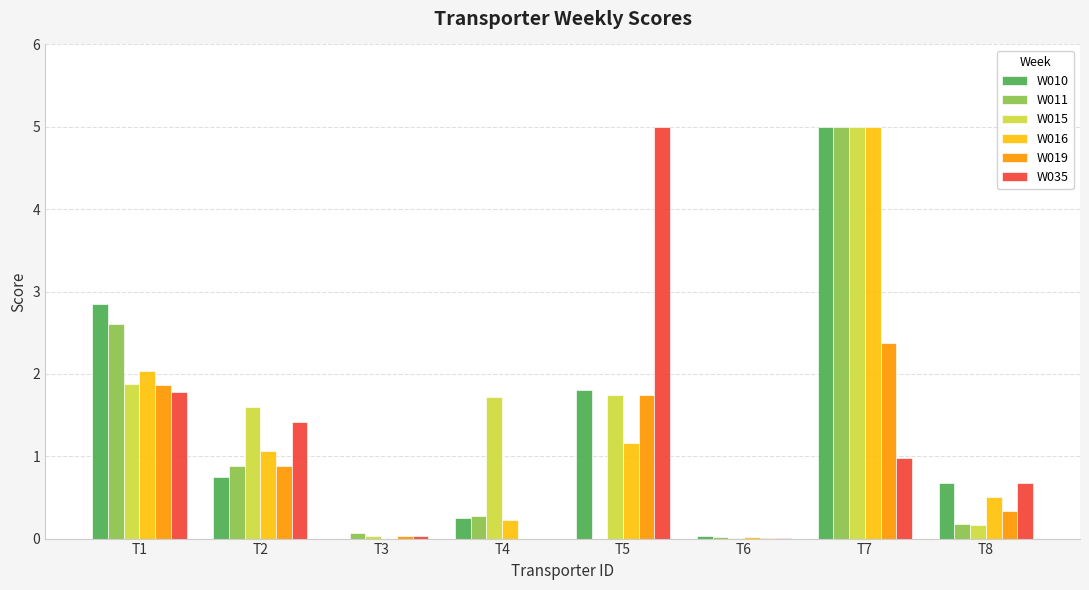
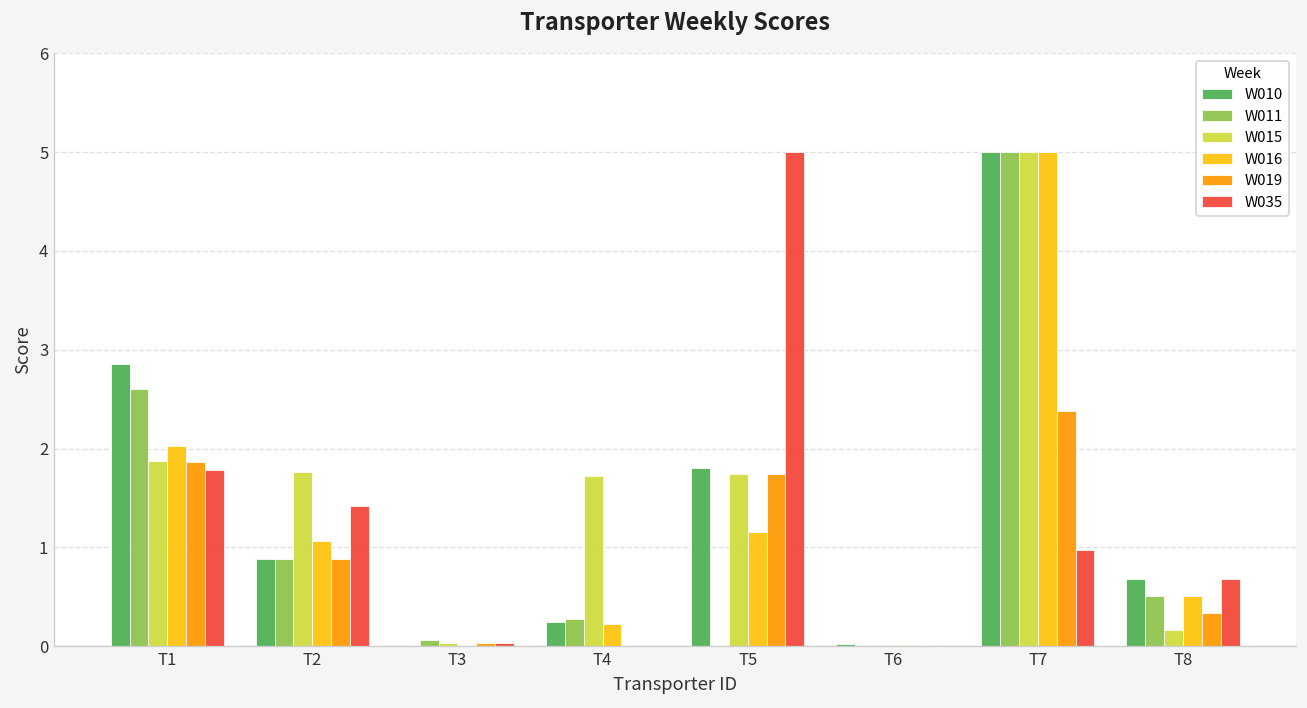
W010, T2: 0.7 -> 0.9
W015, T2: 1.6 -> 1.8
W011, T8: 0.2 -> 0.5
